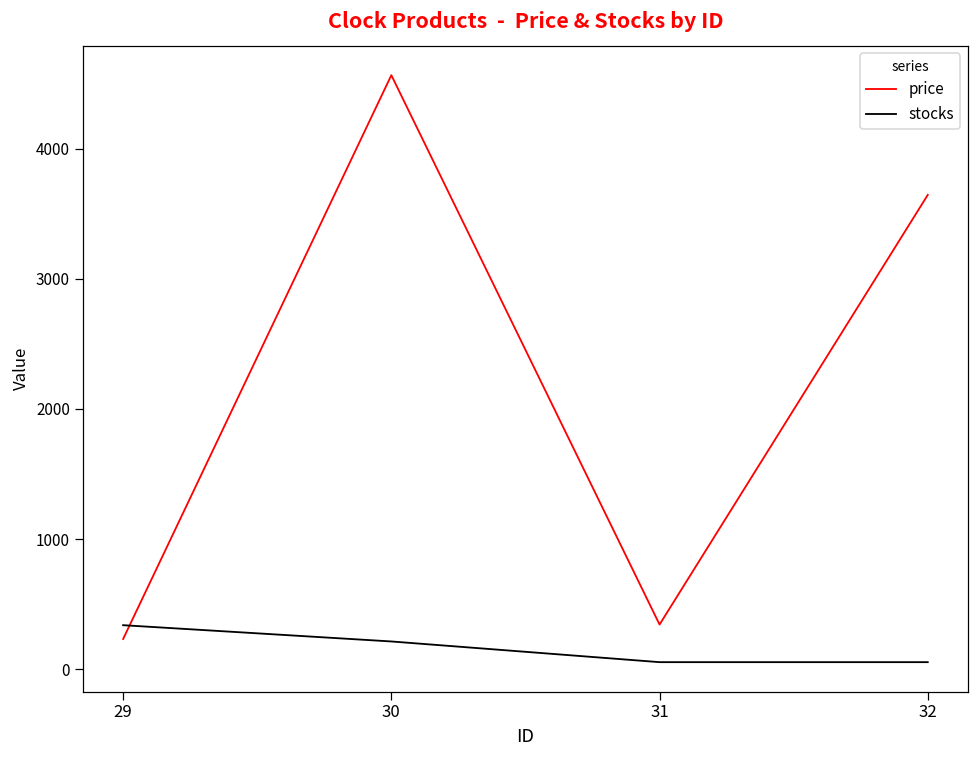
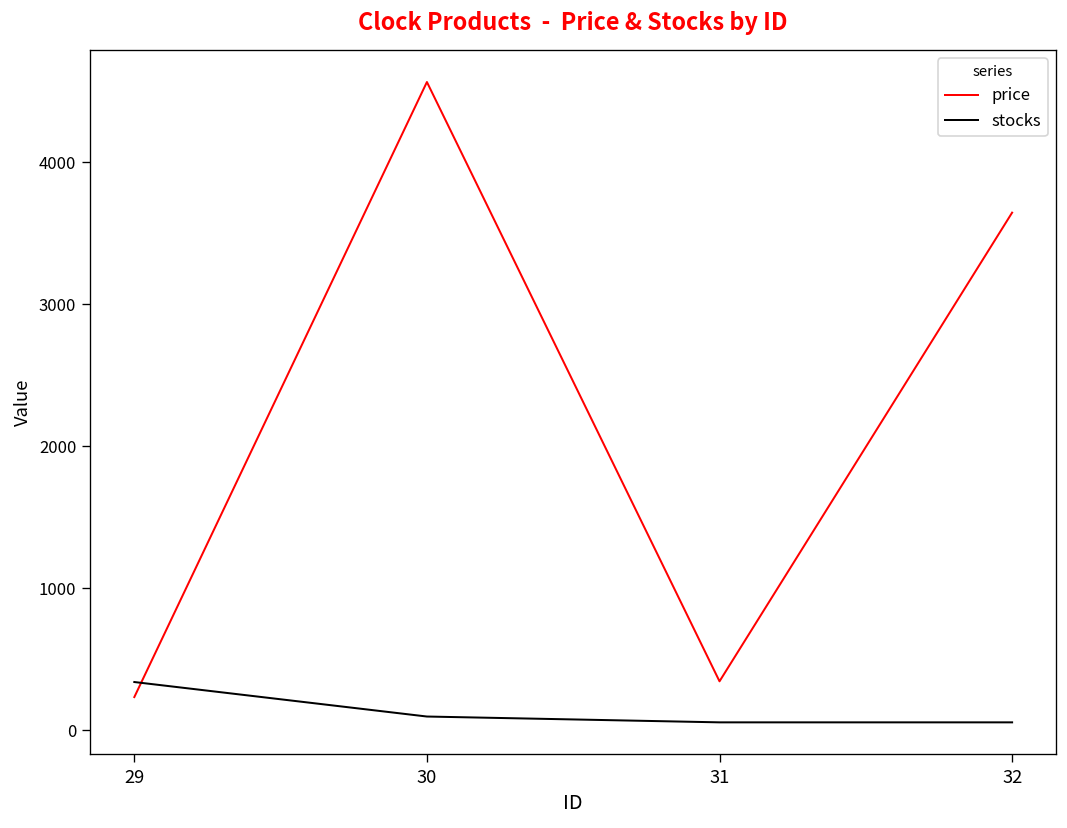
stocks, 30: 210 -> 100
